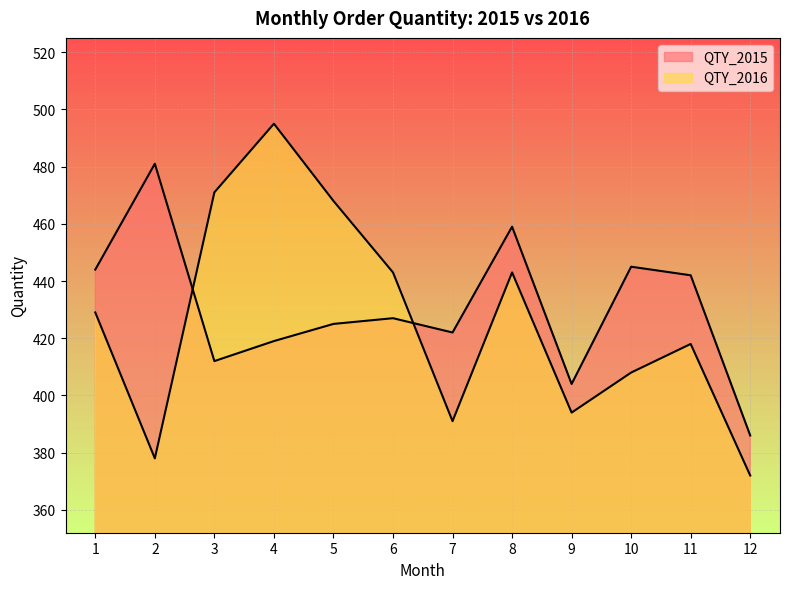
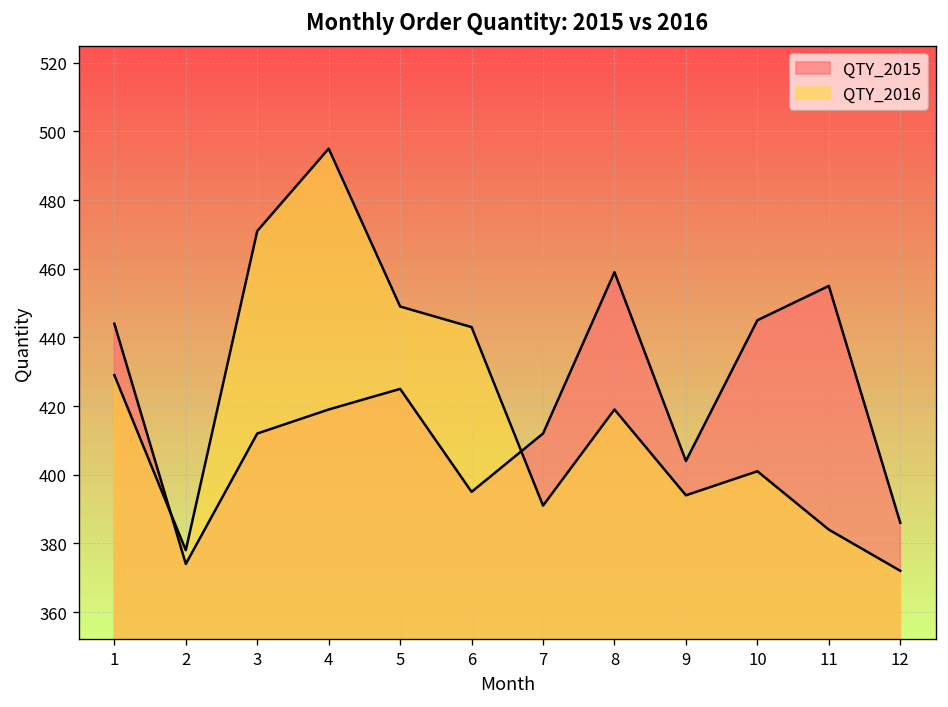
QTY_2015, 2: 481 -> 374
QTY_2016, 5: 468 -> 449
QTY_2015, 6: 427 -> 395
QTY_2015, 7: 422 -> 412
QTY_2016, 8: 443 -> 419
QTY_2016, 10: 408 -> 401
QTY_2015, 11: 442 -> 455
QTY_2016, 11: 418 -> 384
